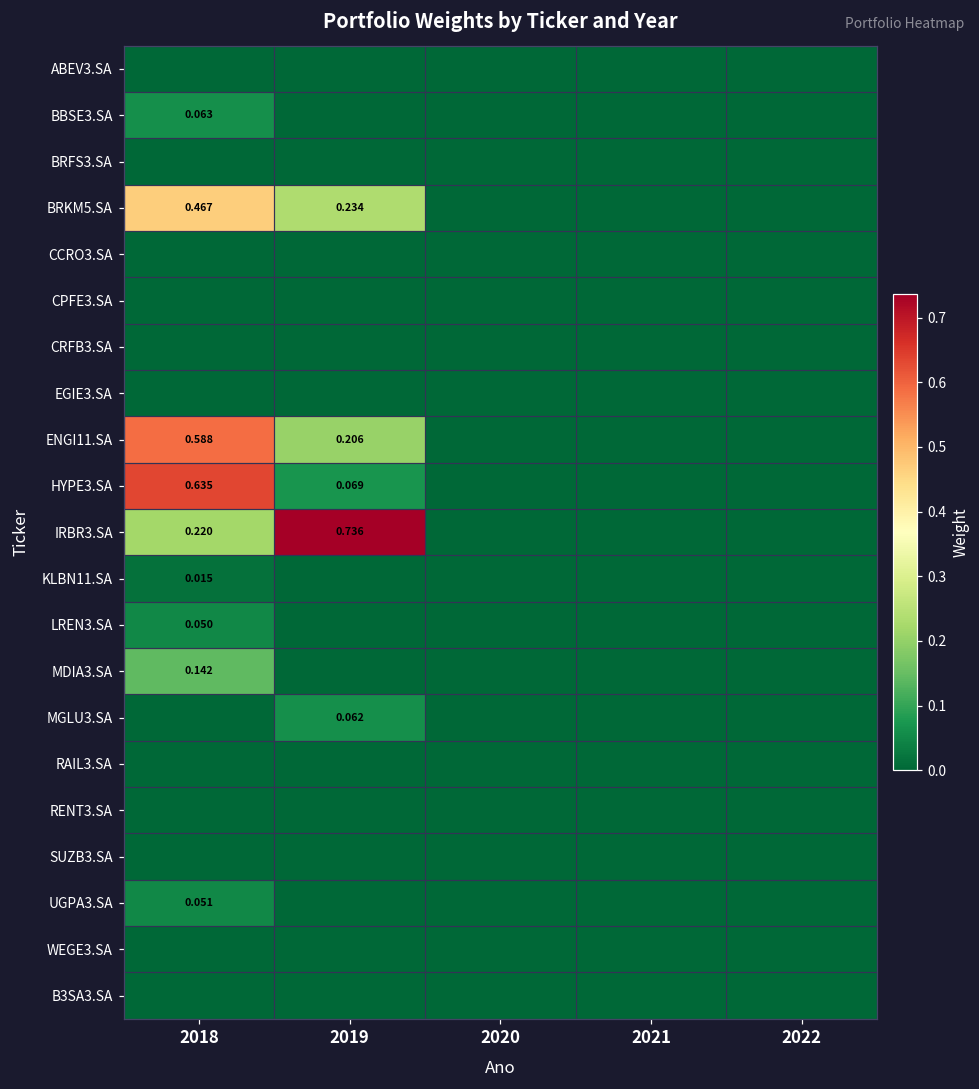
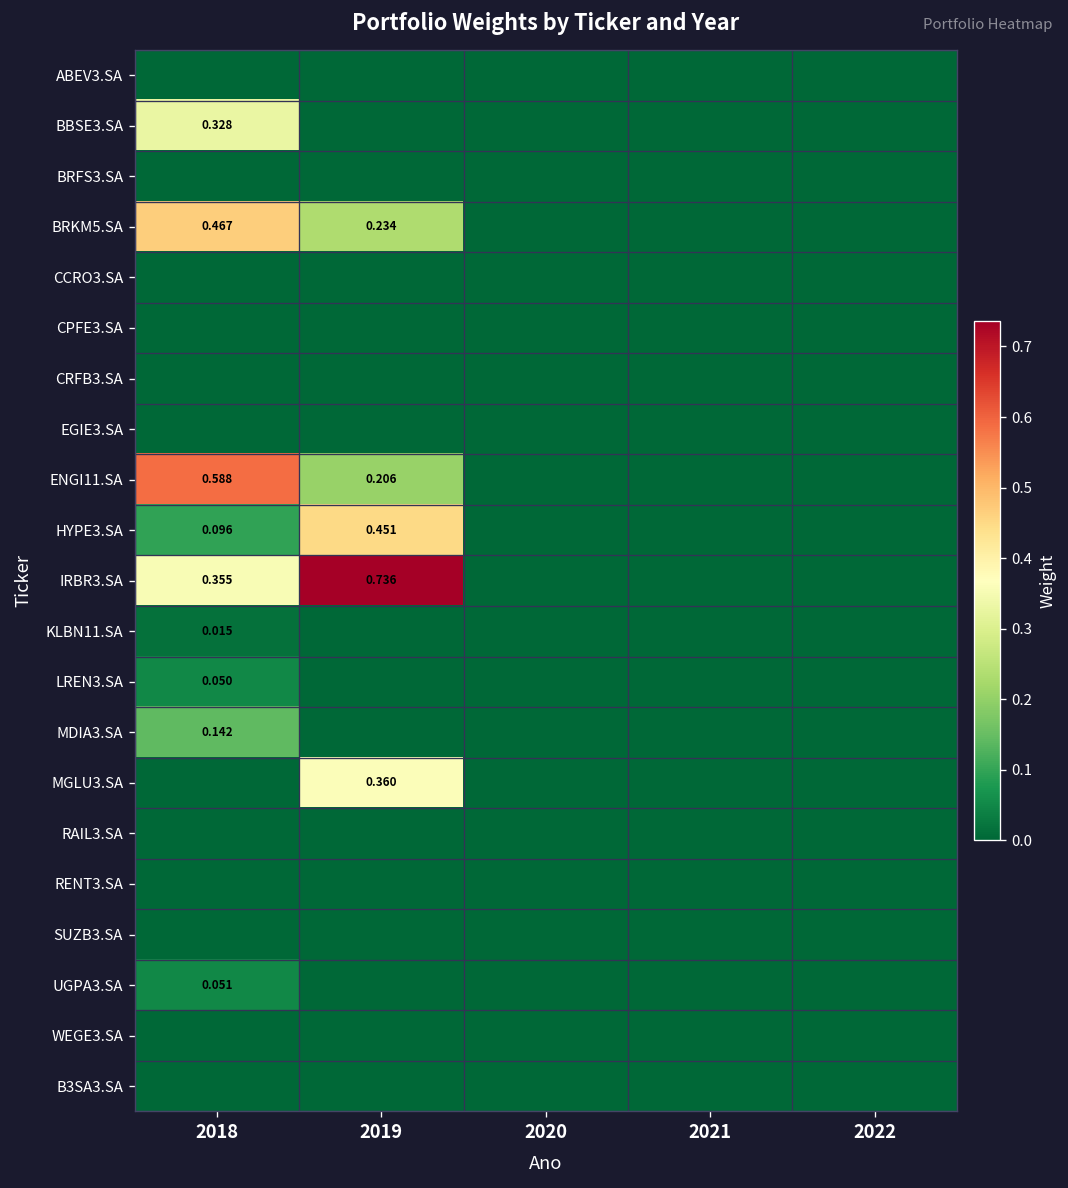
BBSE3.SA, 2018: 0.063 -> 0.328
HYPE3.SA, 2018: 0.635 -> 0.096
HYPE3.SA, 2019: 0.069 -> 0.451
IRBR3.SA, 2018: 0.220 -> 0.355
MGLU3.SA, 2019: 0.062 -> 0.360
